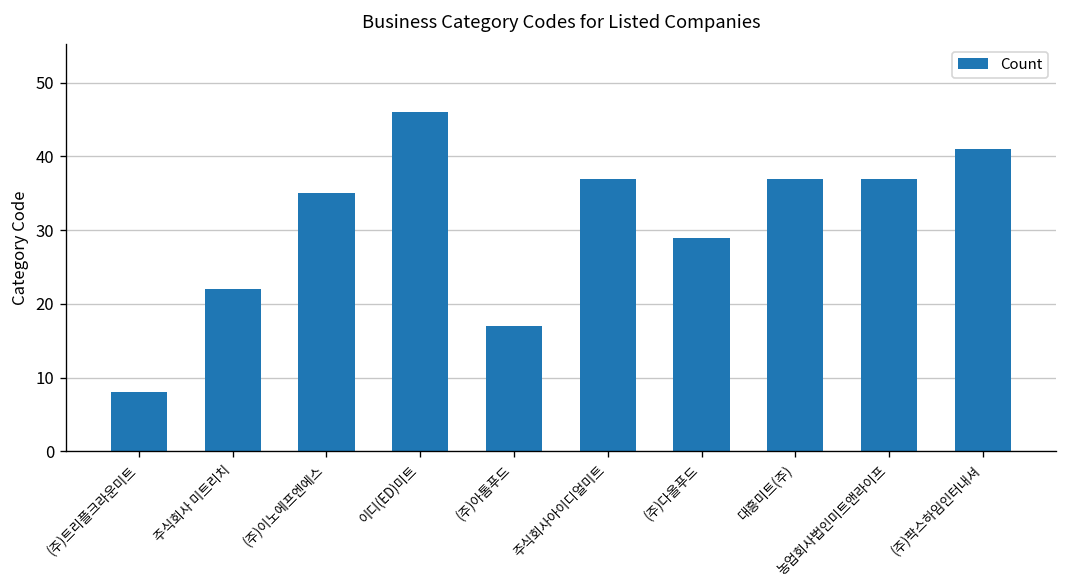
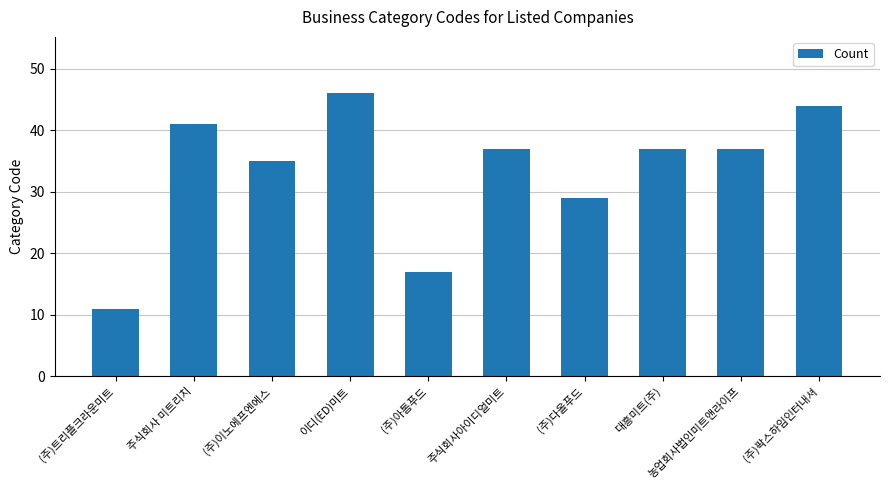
(주)트리플크라운미트: 8 -> 11
주식회사 미트리치: 22 -> 41
(주)팍스하임인터내셔: 41 -> 44
